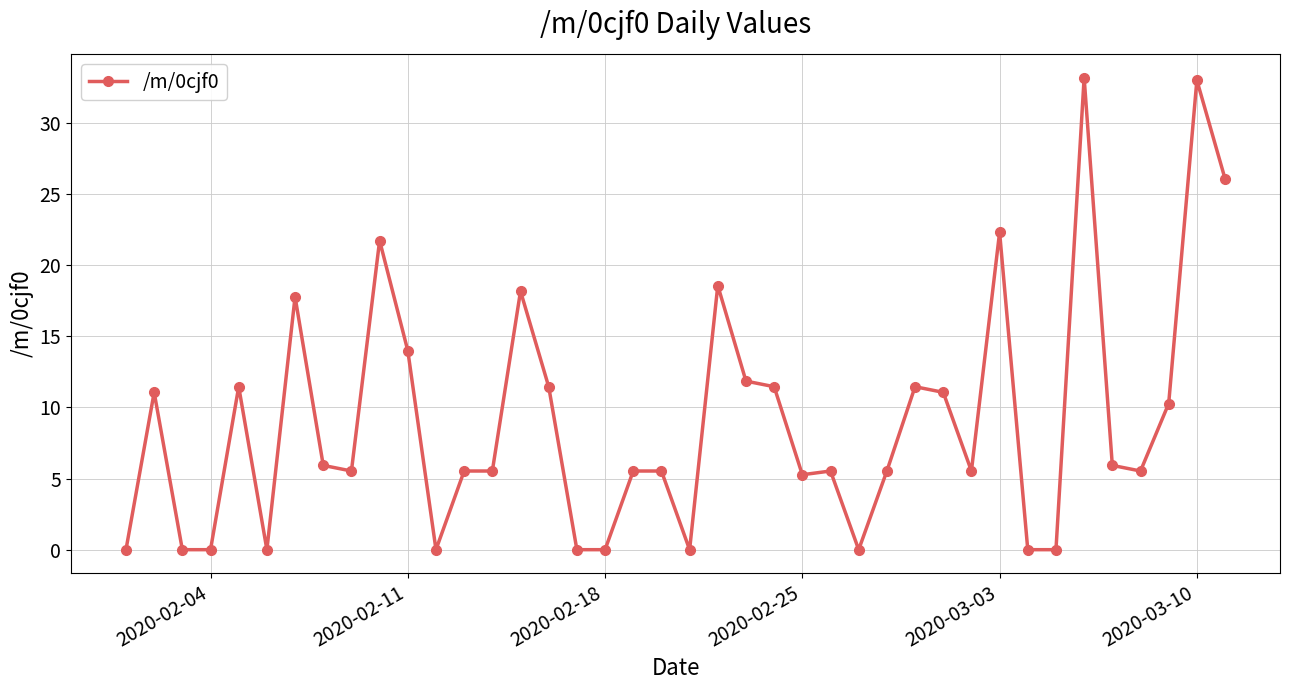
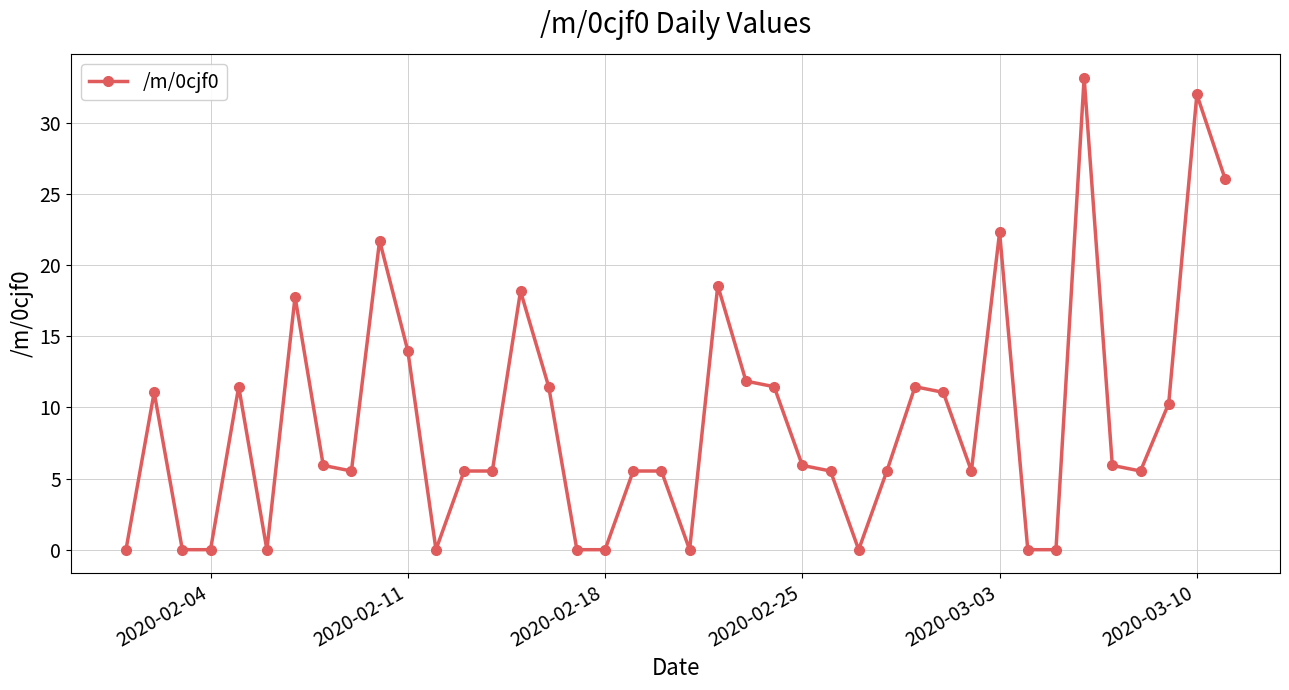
2020-02-25: 5.3 -> 5.9
2020-03-10: 33.0 -> 32.0
